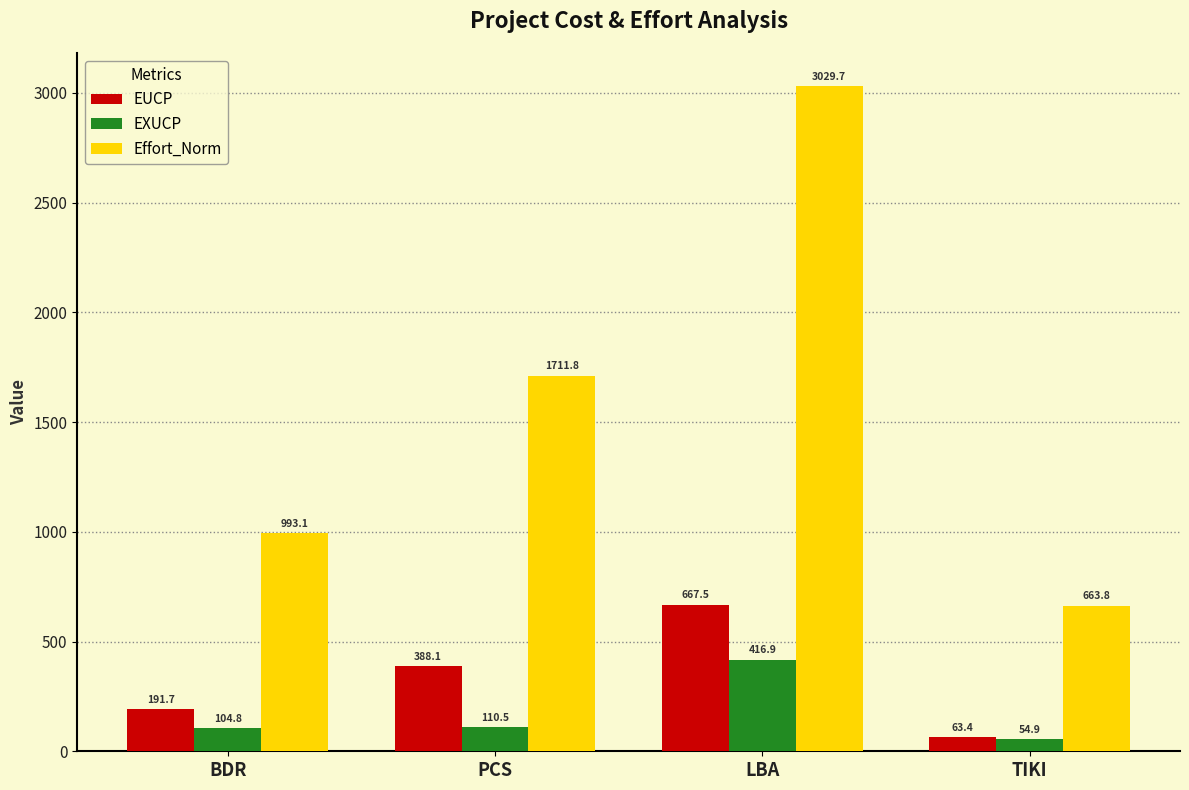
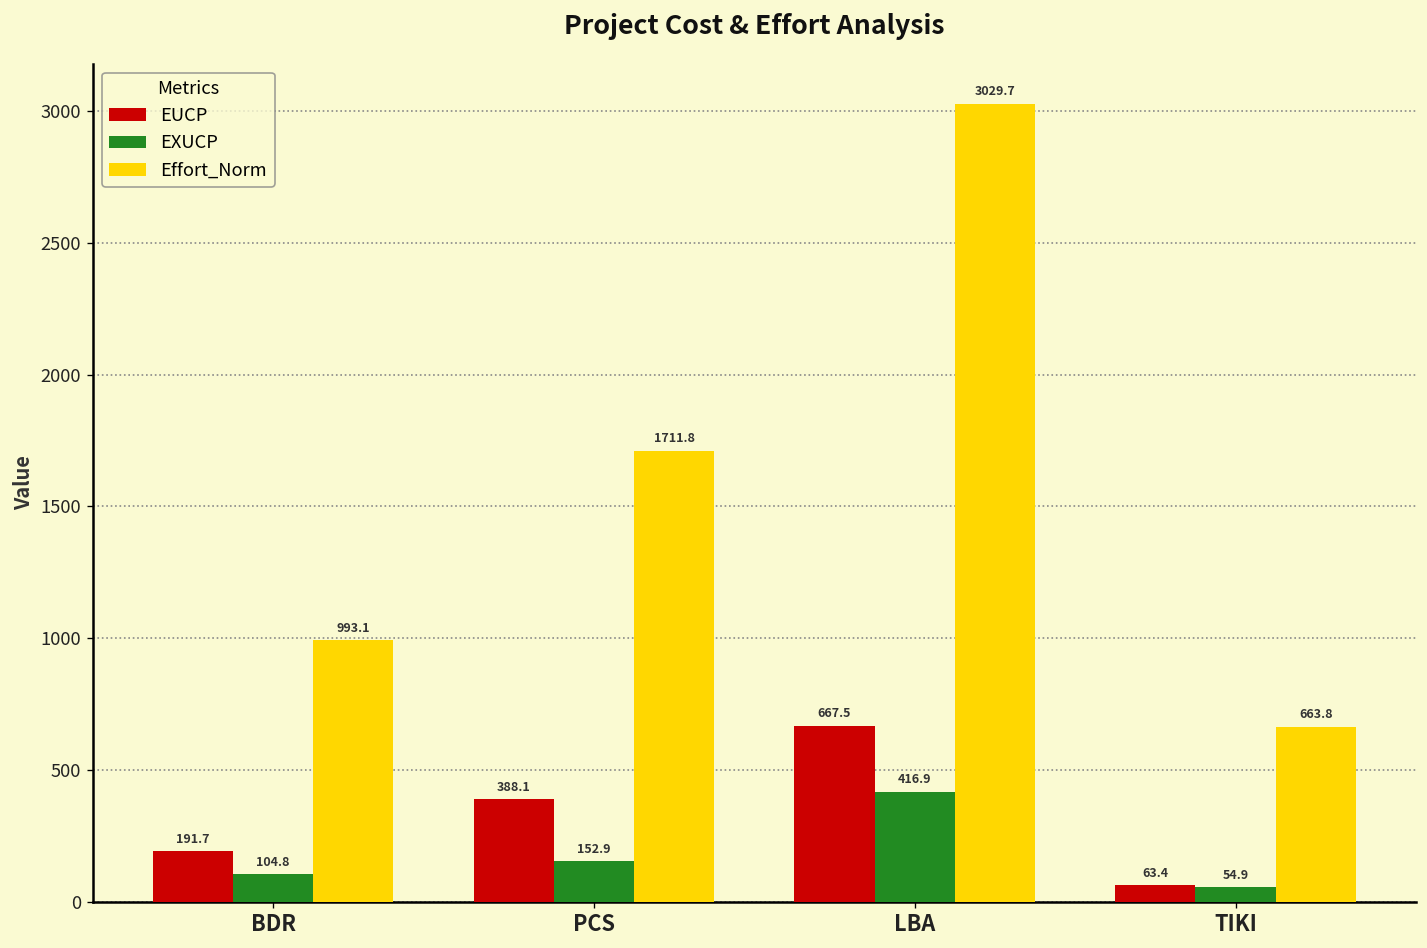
EXUCP, PCS: 110.5 -> 152.9
